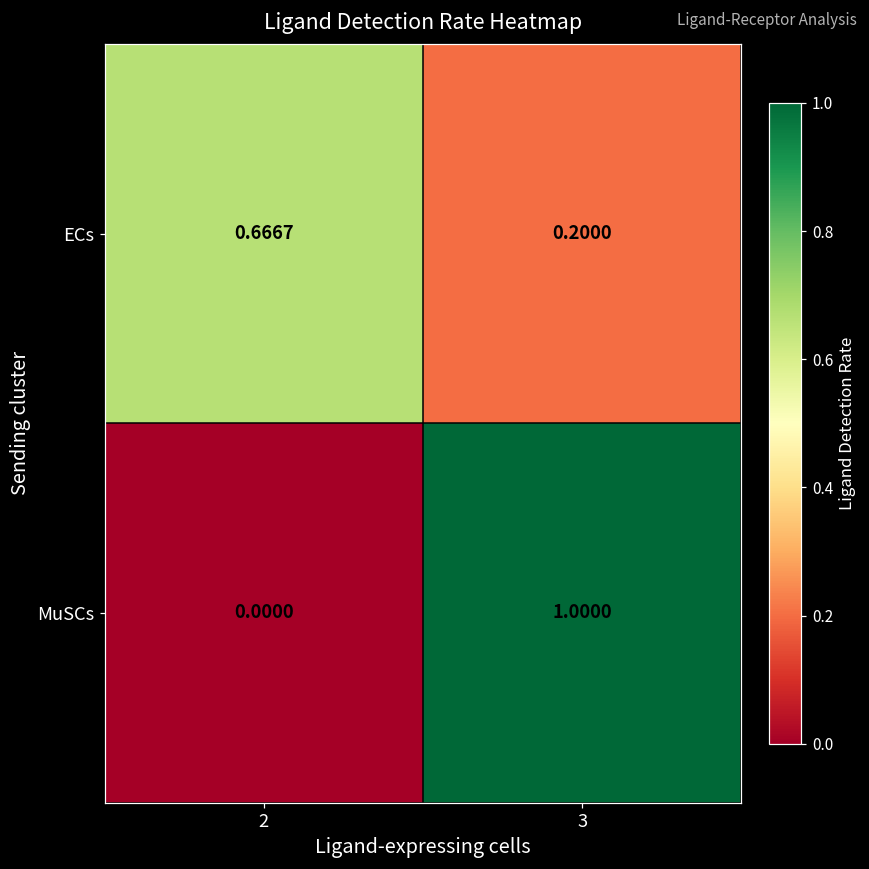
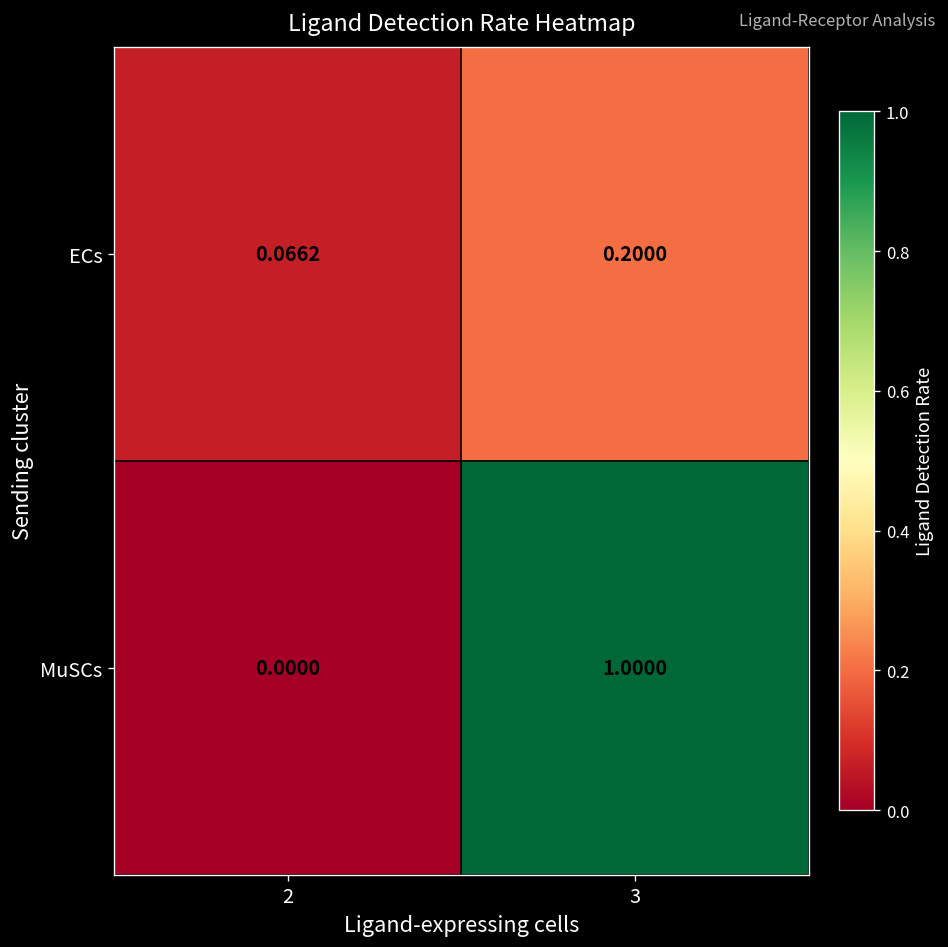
ECs, 2: 0.6667 -> 0.0662
